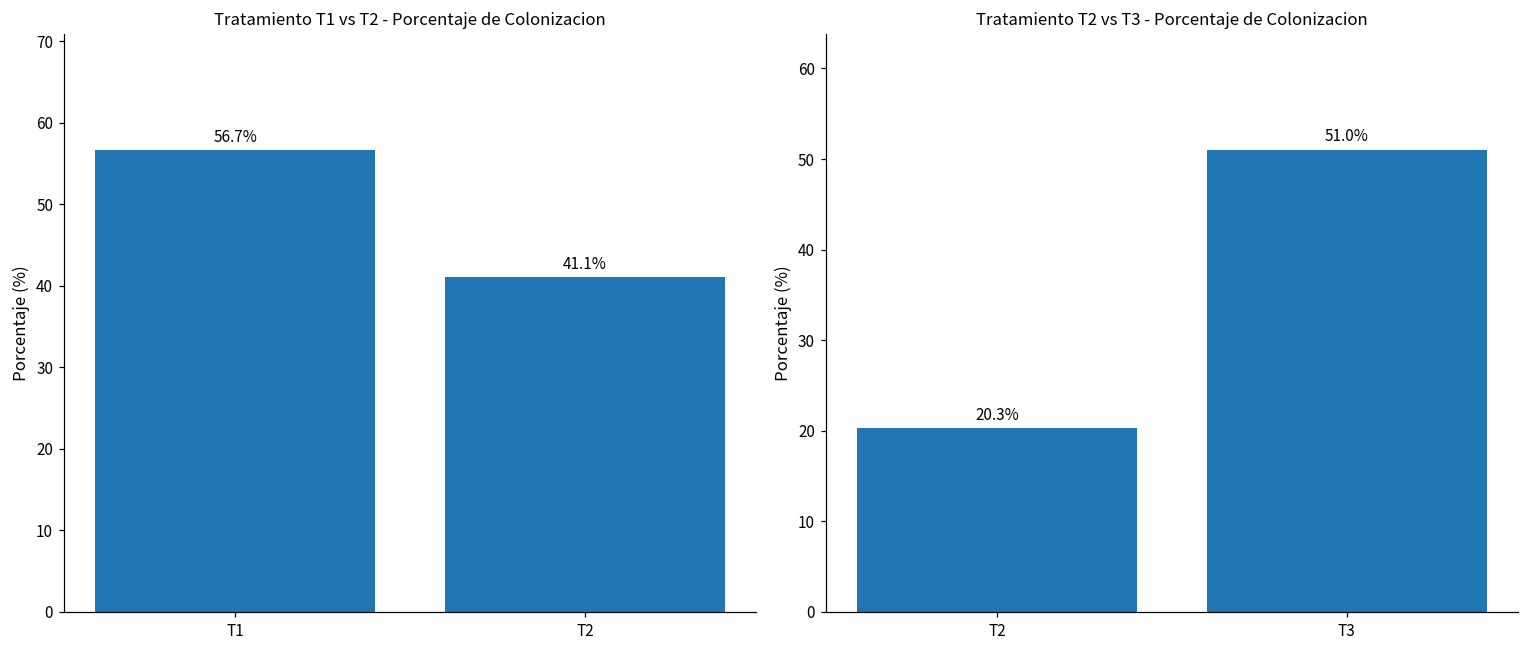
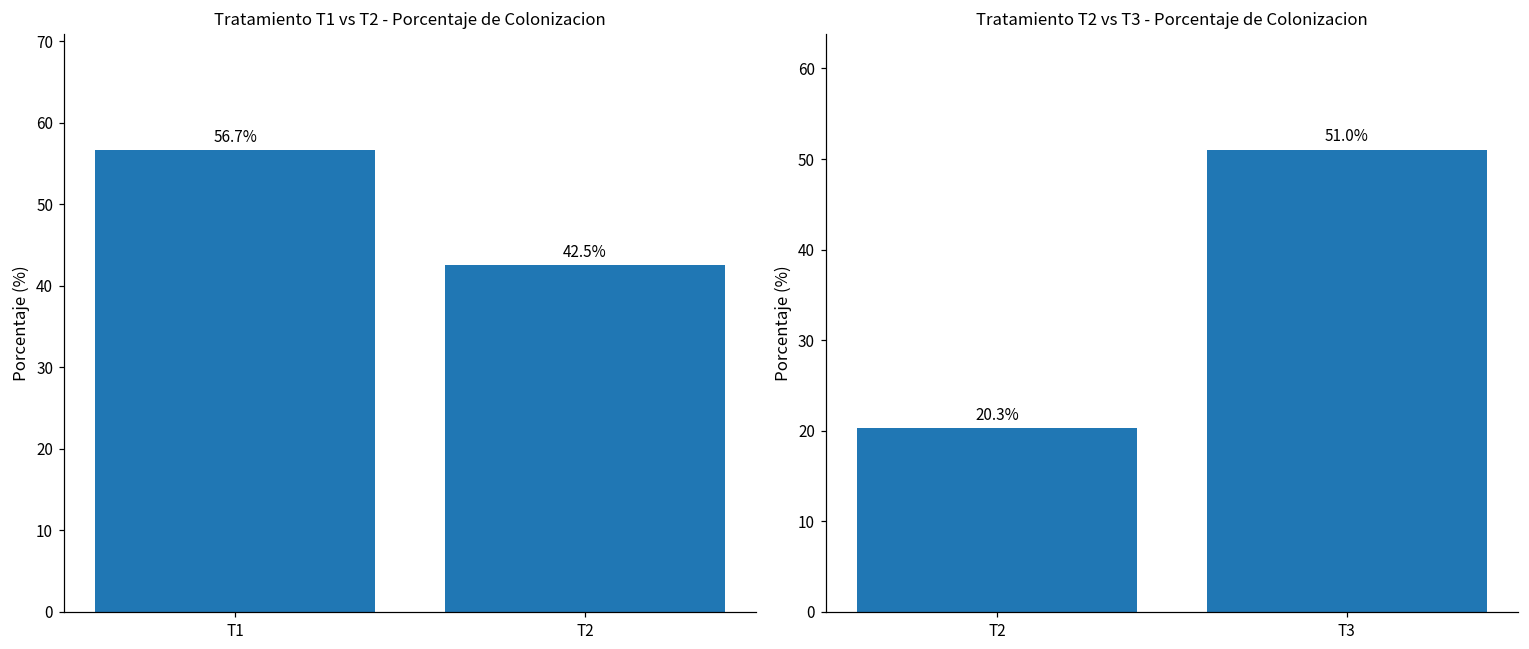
Tratamiento T1 vs T2 - Porcentaje de Colonizacion, T2: 41.1% -> 42.5%
